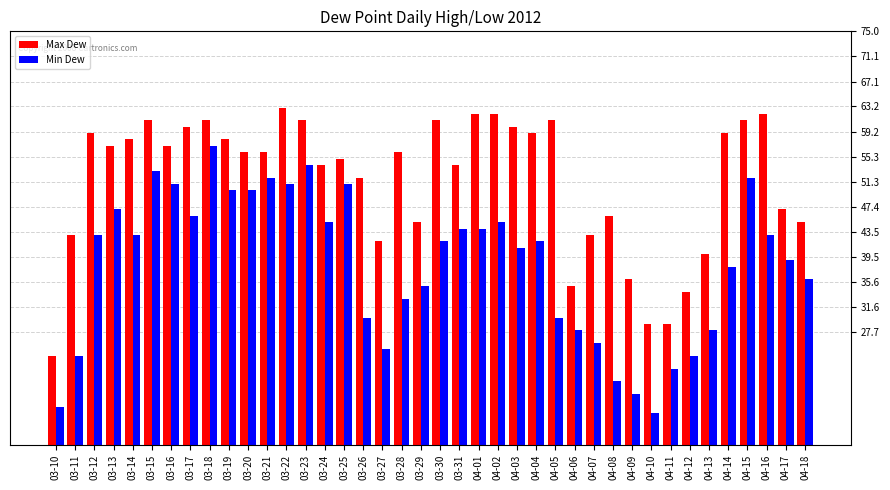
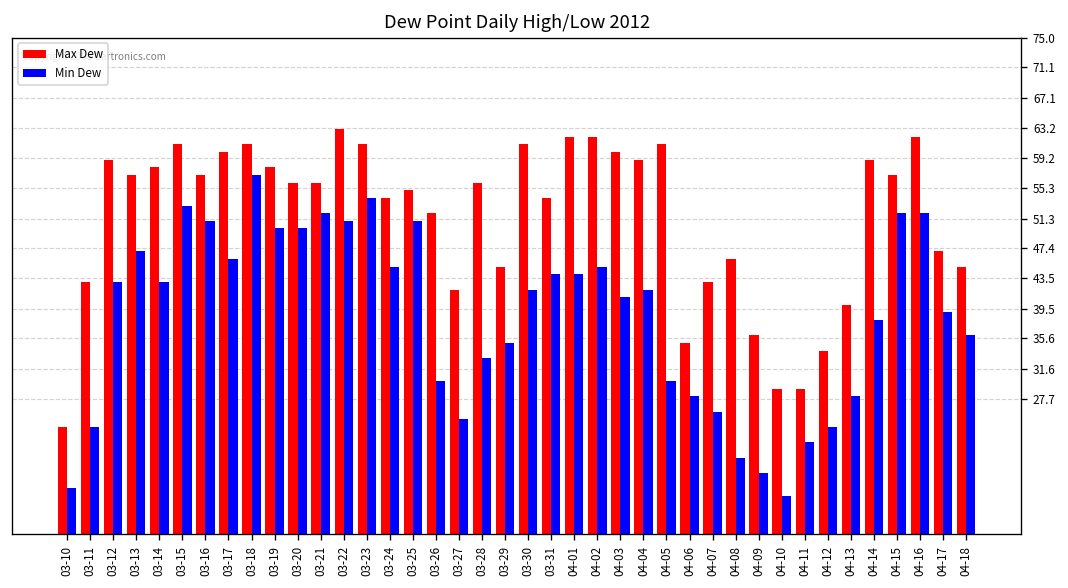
Max Dew, 04-15: 61 -> 57
Min Dew, 04-16: 43 -> 52
